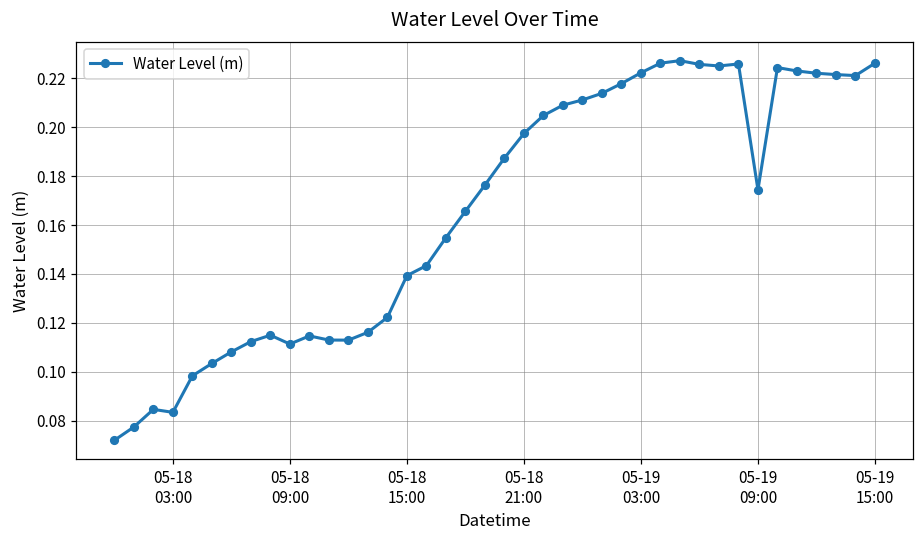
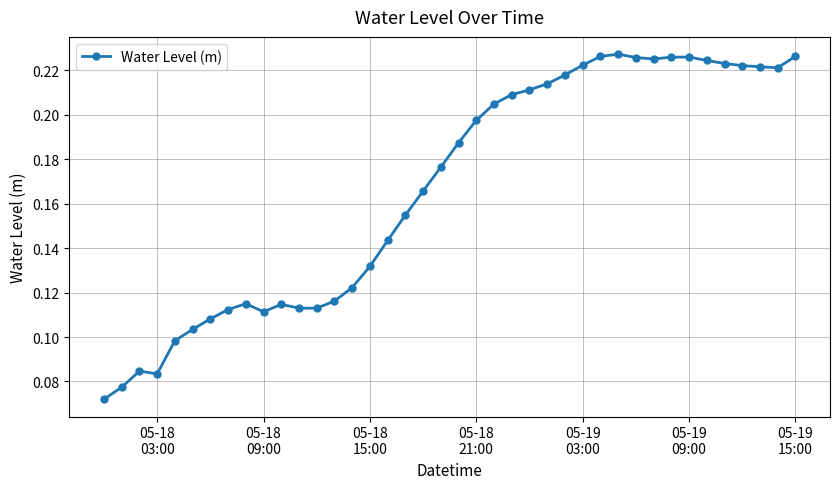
05-18 15:00: 0.139 -> 0.132
05-19 09:00: 0.174 -> 0.226
